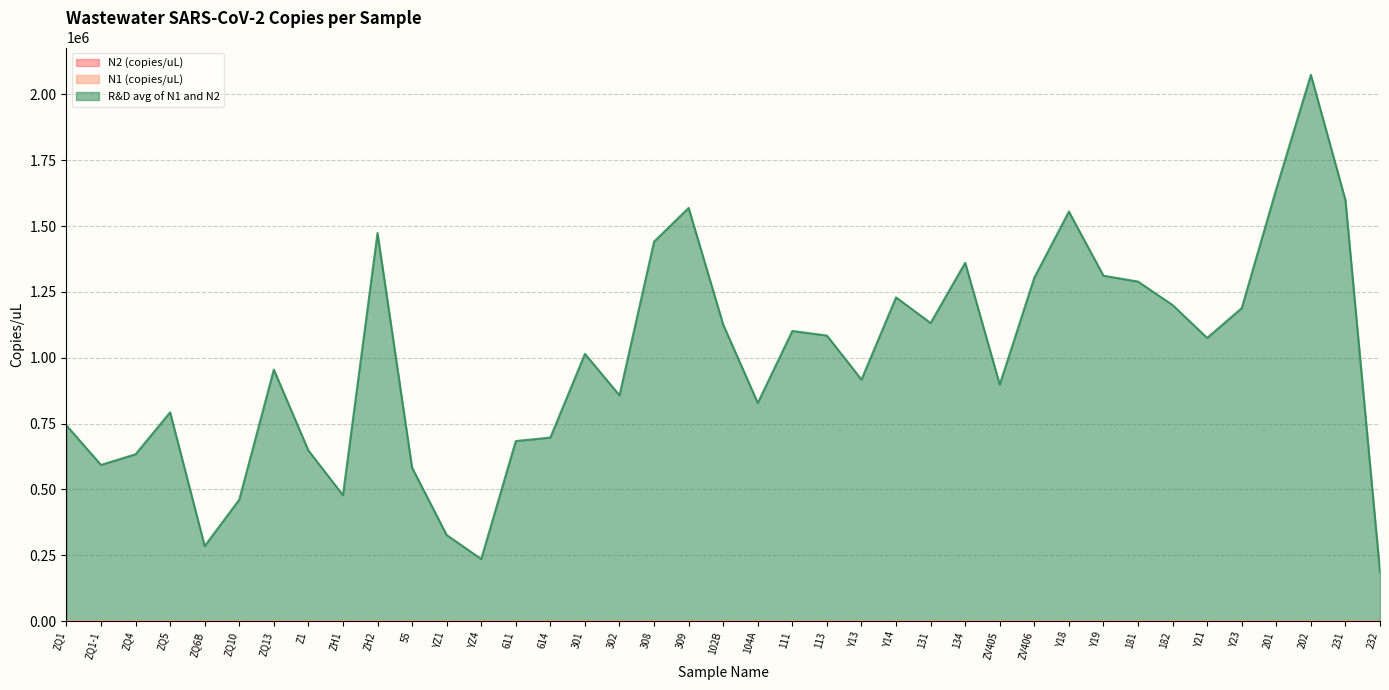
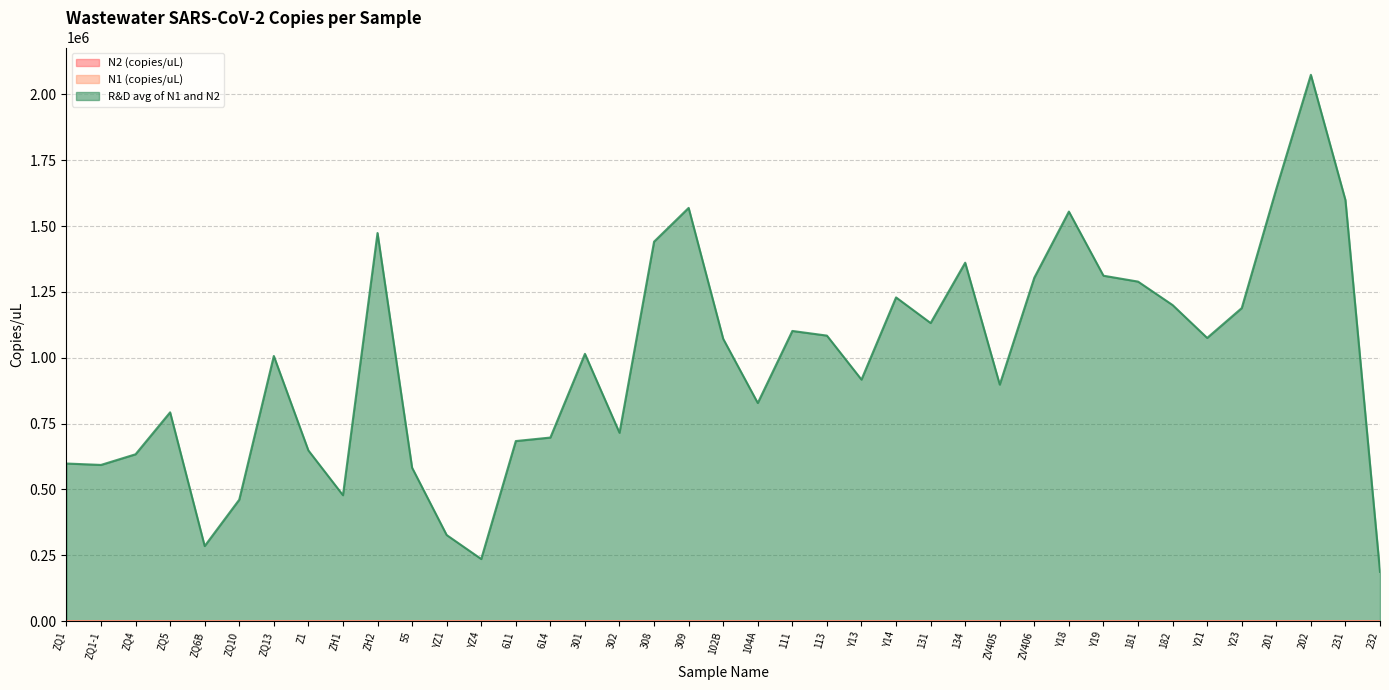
R&D avg of N1 and N2, ZQ1: 740000 -> 600000
R&D avg of N1 and N2, ZQ13: 950000 -> 1010000
R&D avg of N1 and N2, 302: 860000 -> 720000
R&D avg of N1 and N2, 102B: 1130000 -> 1070000
